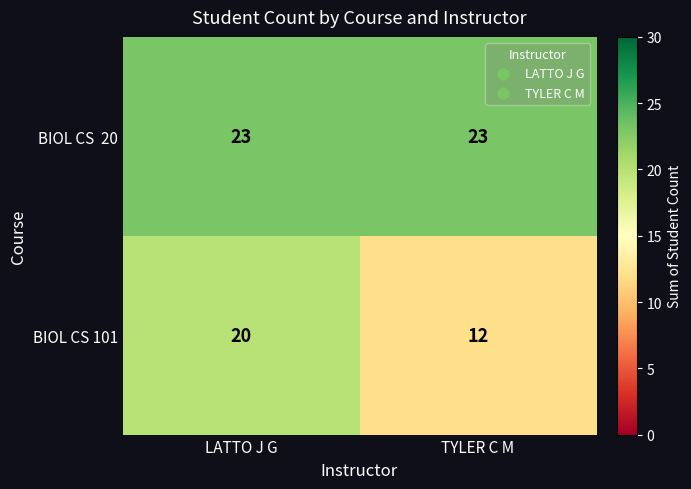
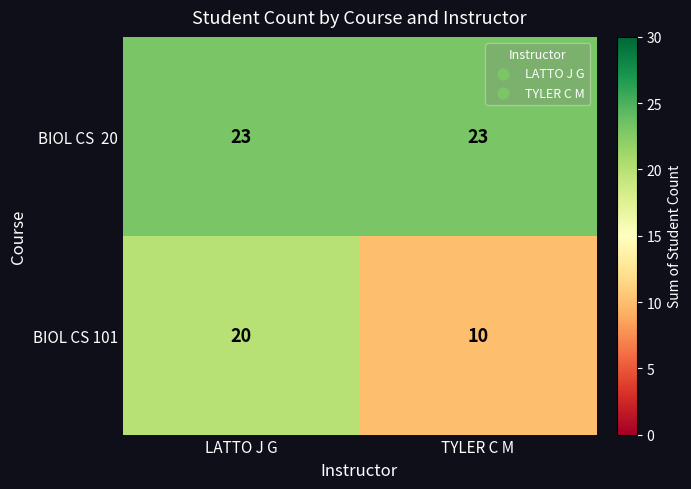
BIOL CS 101, TYLER C M: 12 -> 10
